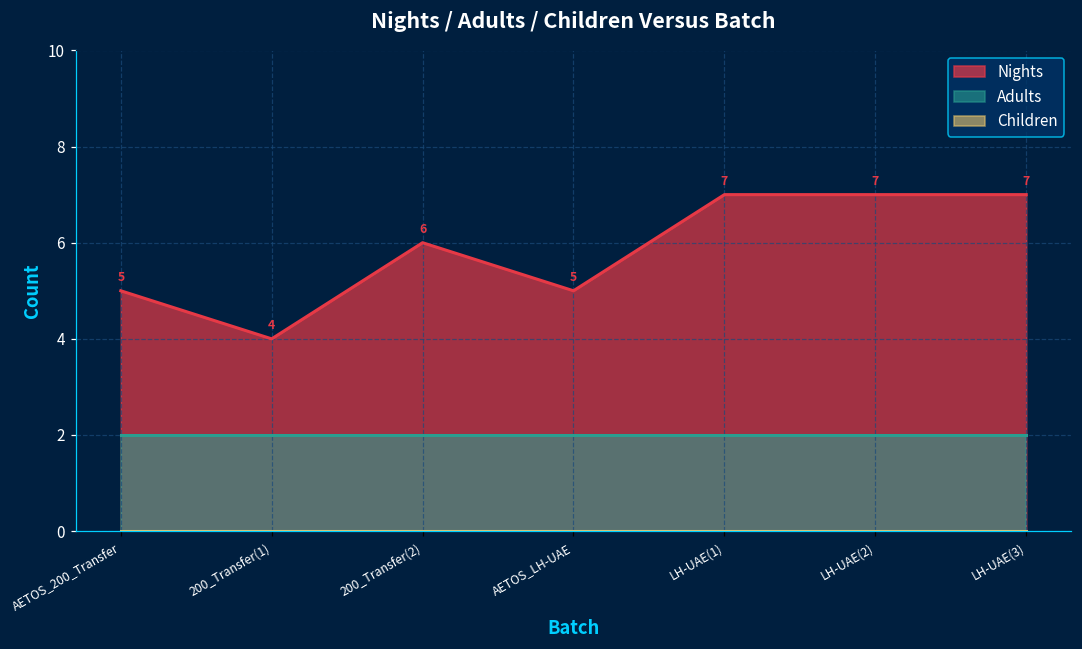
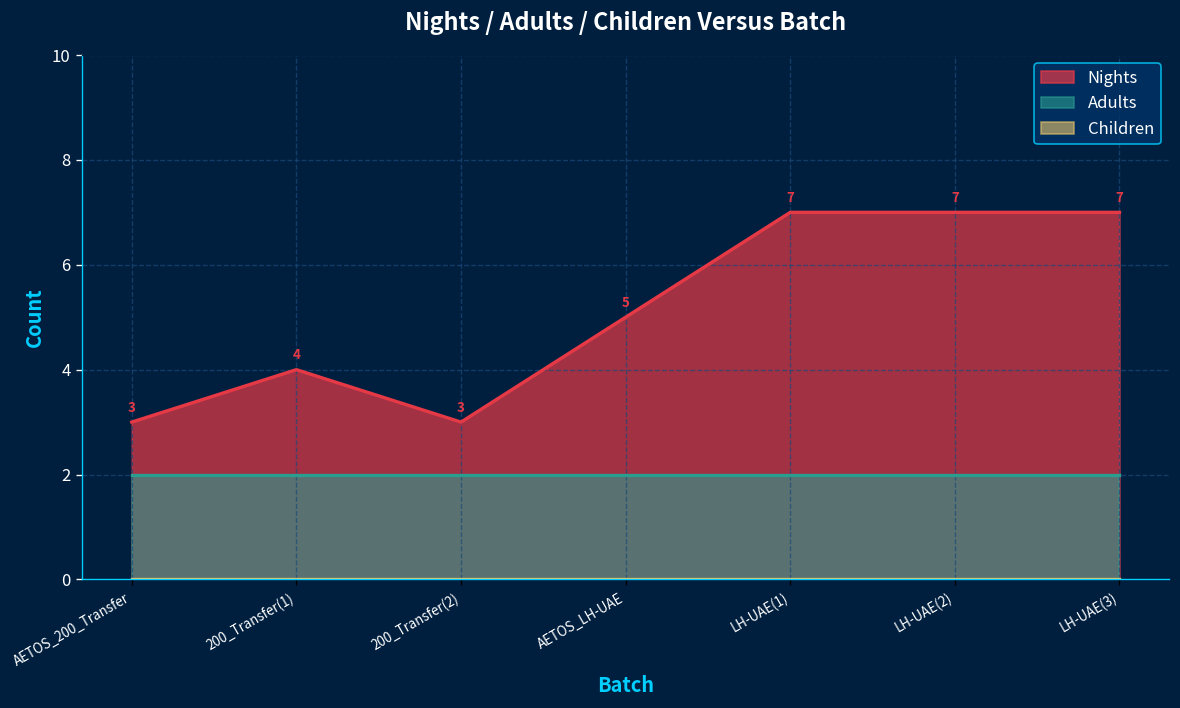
Nights, AETOS_200_Transfer: 5 -> 3
Nights, 200_Transfer(2): 6 -> 3
